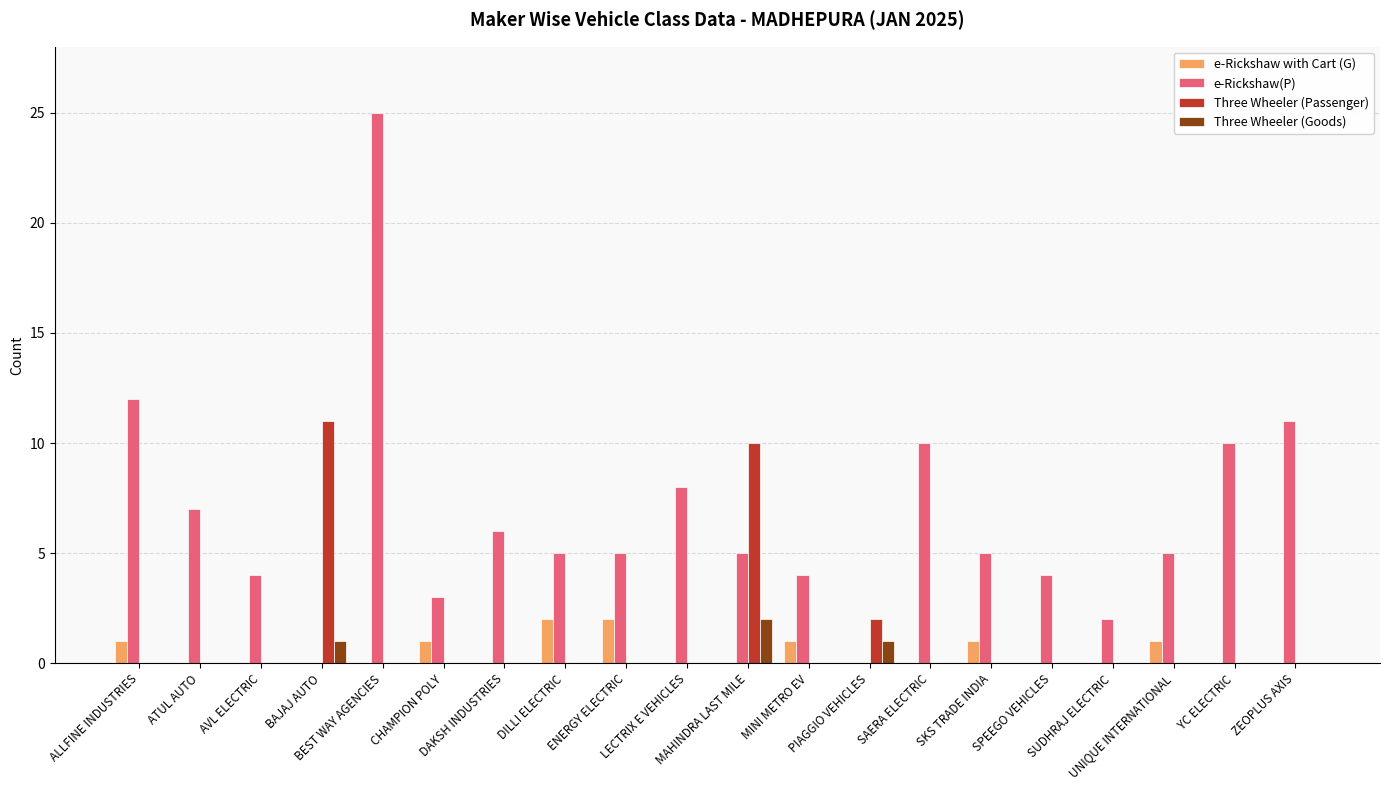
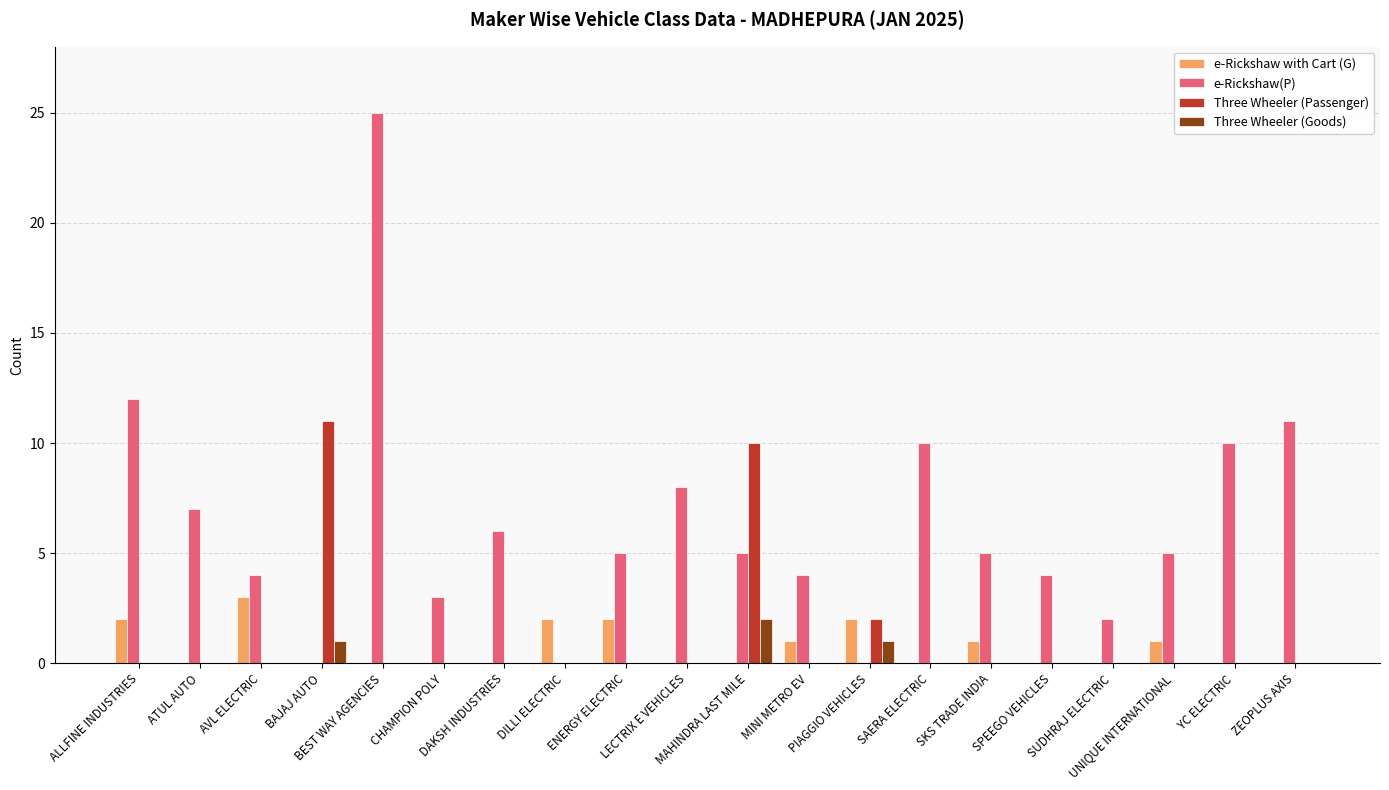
e-Rickshaw with Cart (G), ALLFINE INDUSTRIES: 1 -> 2
e-Rickshaw with Cart (G), AVL ELECTRIC: 0 -> 3
e-Rickshaw with Cart (G), CHAMPION POLY: 1 -> 0
e-Rickshaw(P), DILLI ELECTRIC: 5 -> 0
e-Rickshaw with Cart (G), PIAGGIO VEHICLES: 0 -> 2
